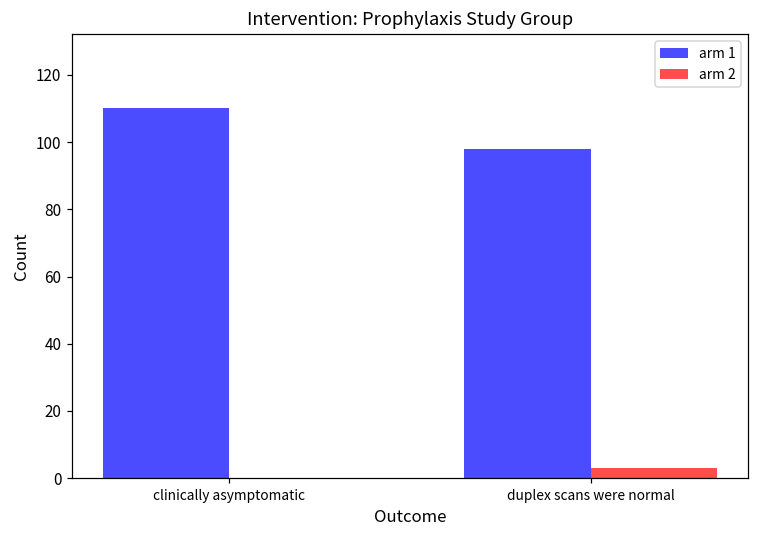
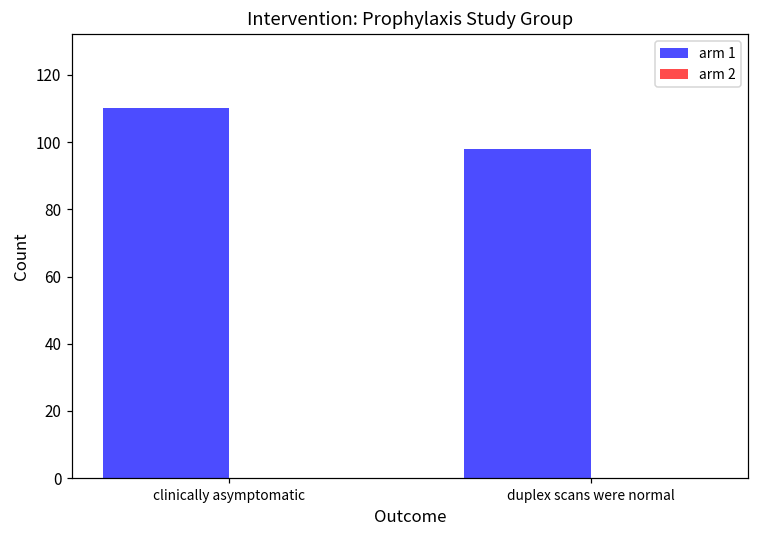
arm 2, duplex scans were normal: 3 -> 0
